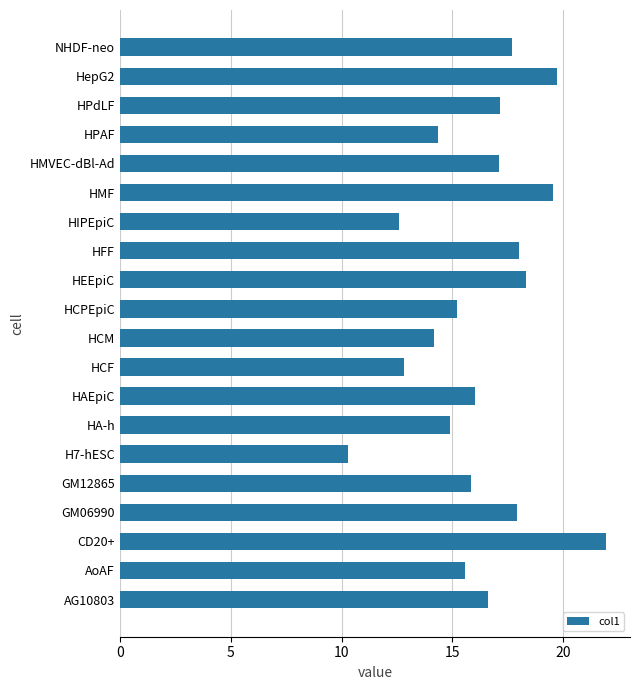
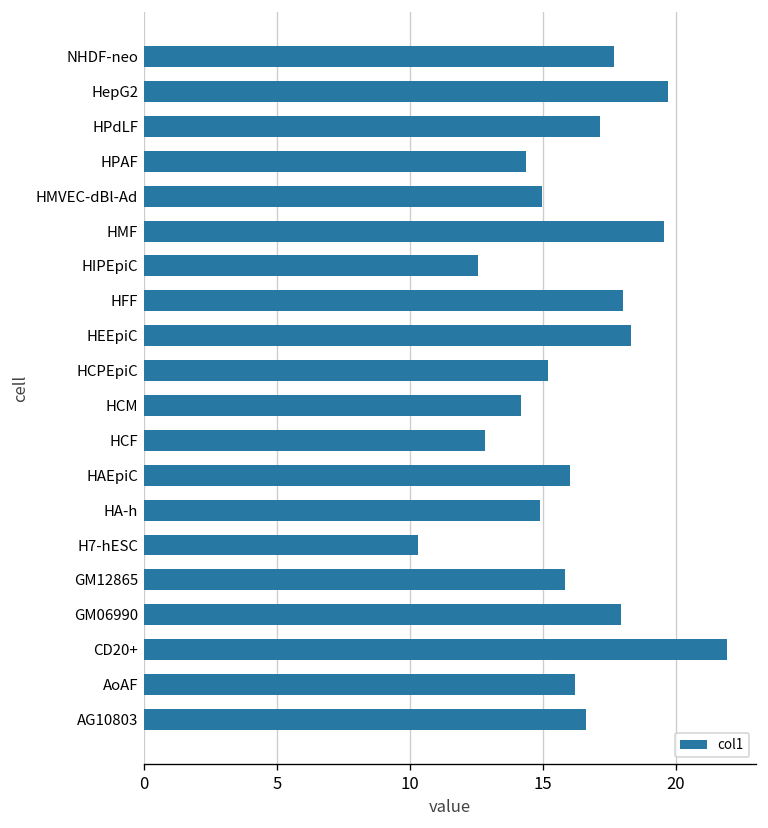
HMVEC-dBl-Ad: 17.1 -> 15.0
AoAF: 15.6 -> 16.2
